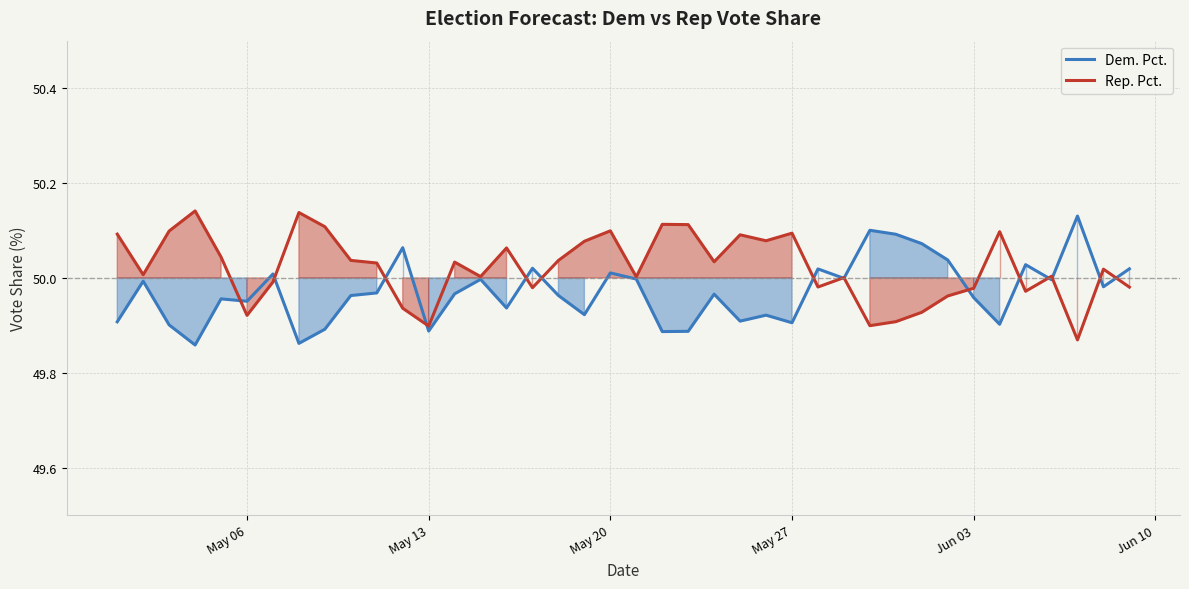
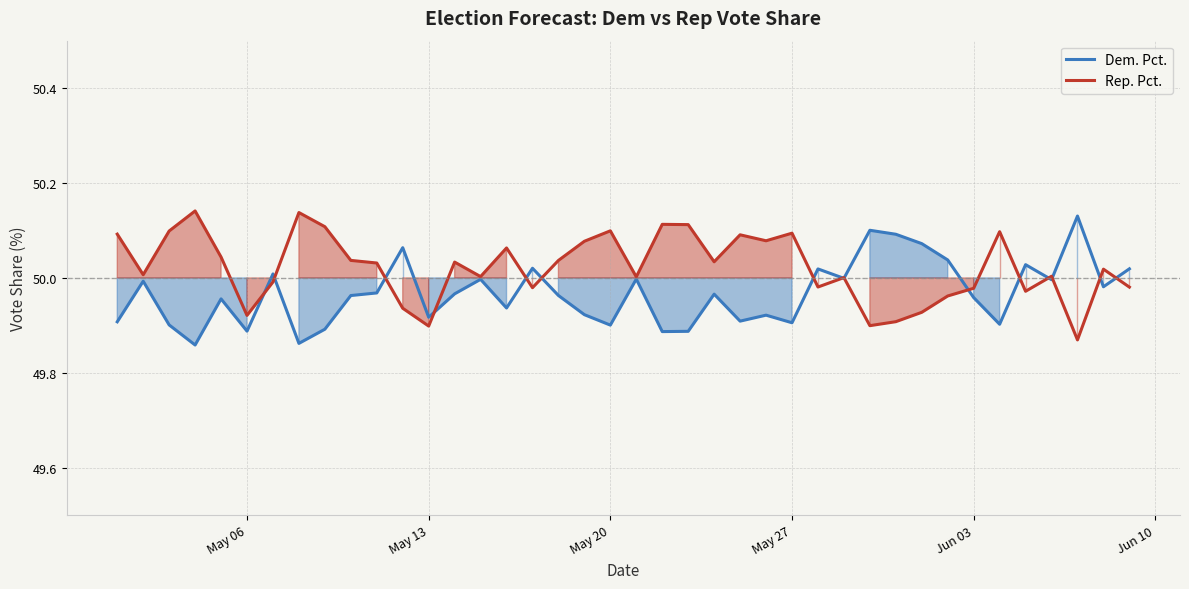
Dem. Pct., May 06: 49.95 -> 49.89
Dem. Pct., May 13: 49.89 -> 49.92
Dem. Pct., May 20: 50.01 -> 49.90
